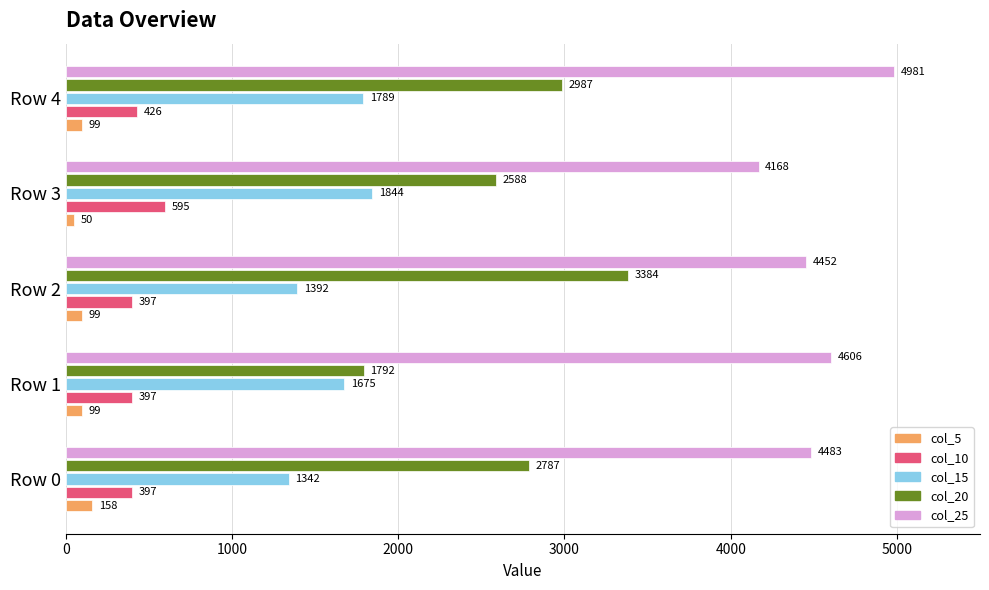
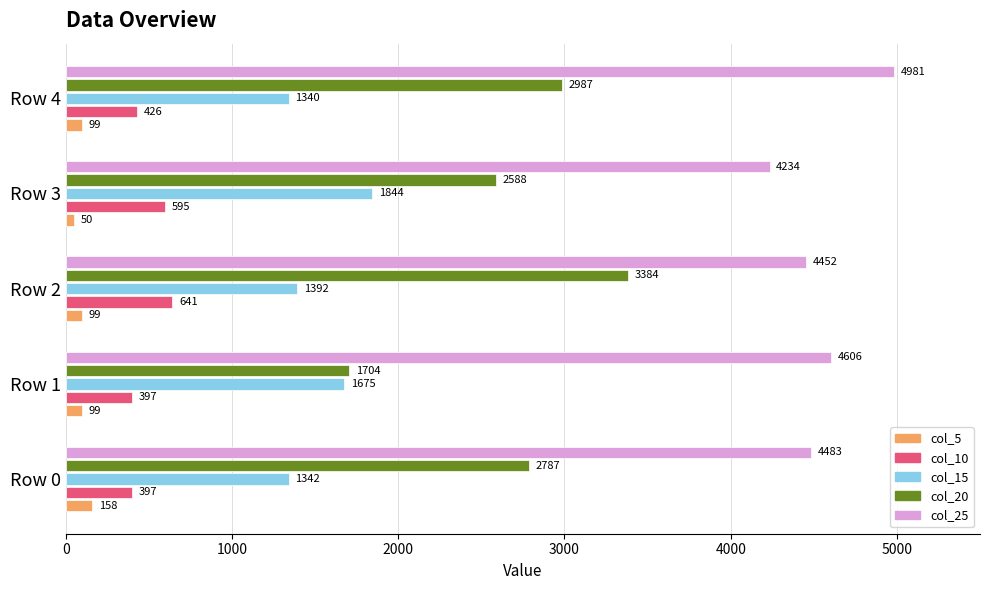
col_15, Row 4: 1789 -> 1340
col_25, Row 3: 4168 -> 4234
col_10, Row 2: 397 -> 641
col_20, Row 1: 1792 -> 1704
